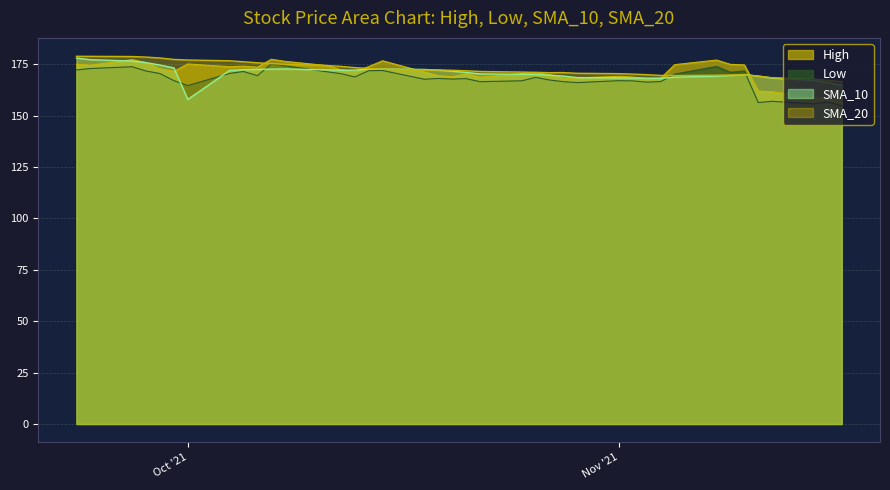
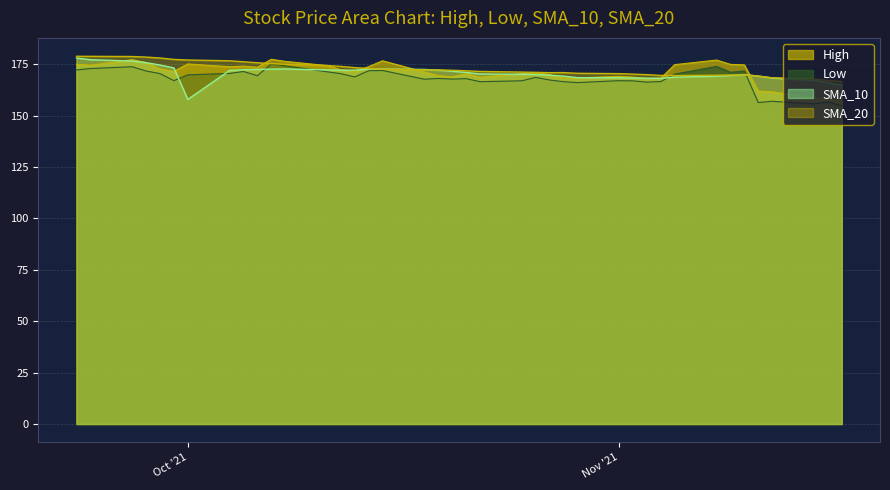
Low, Oct '21: 165 -> 170
